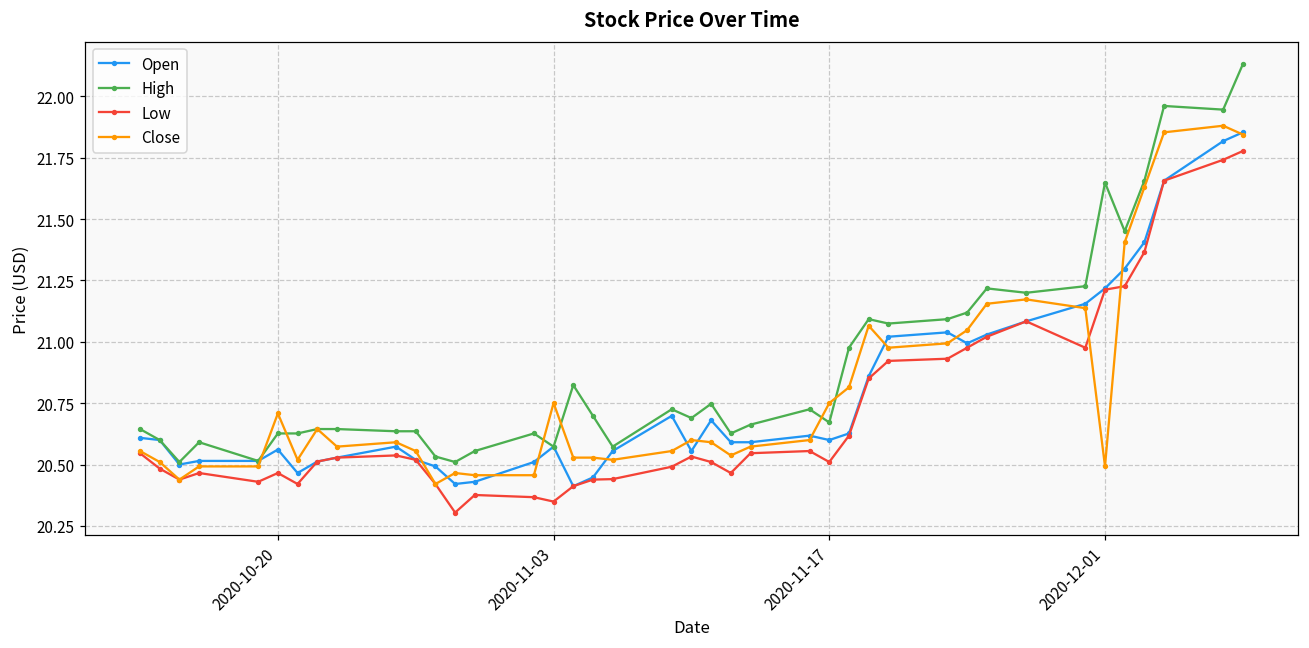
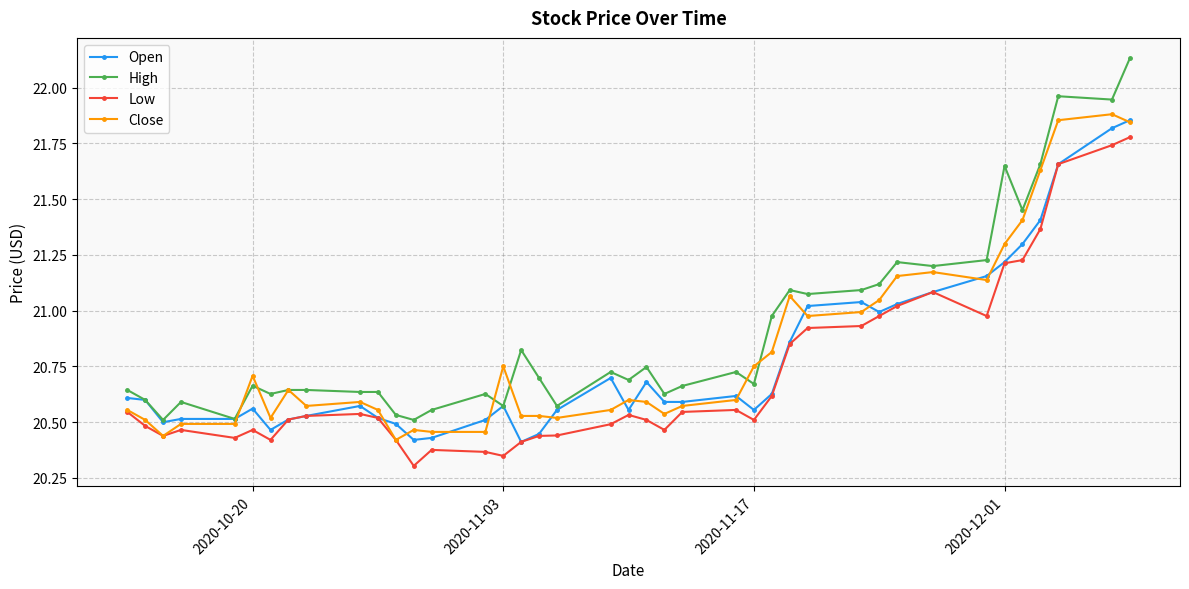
High, 2020-10-20: 20.63 -> 20.66
Open, 2020-11-17: 20.60 -> 20.56
Close, 2020-12-01: 20.49 -> 21.30
